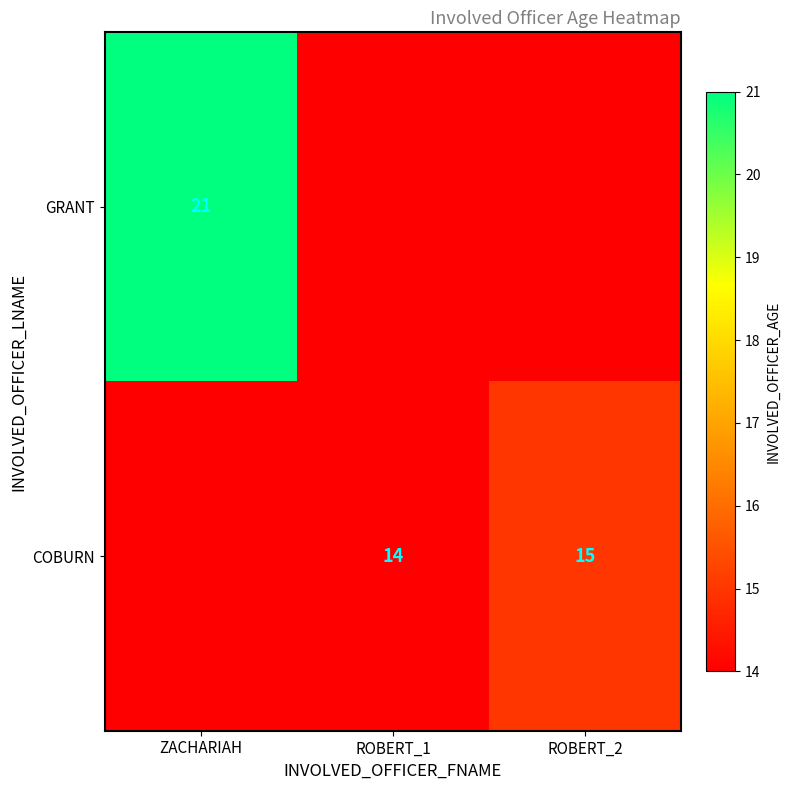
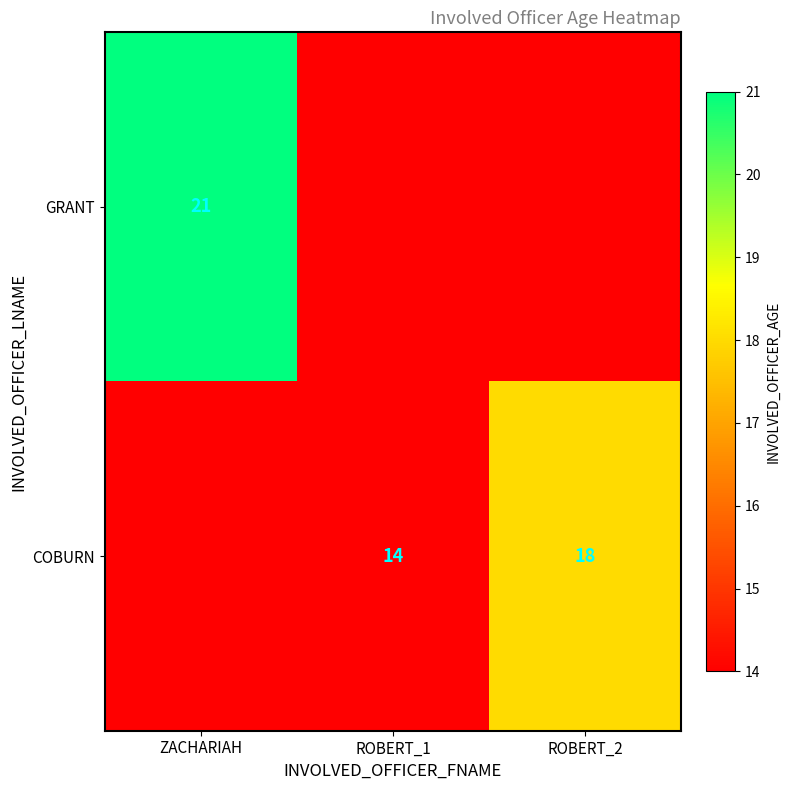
COBURN, ROBERT_2: 15 -> 18
